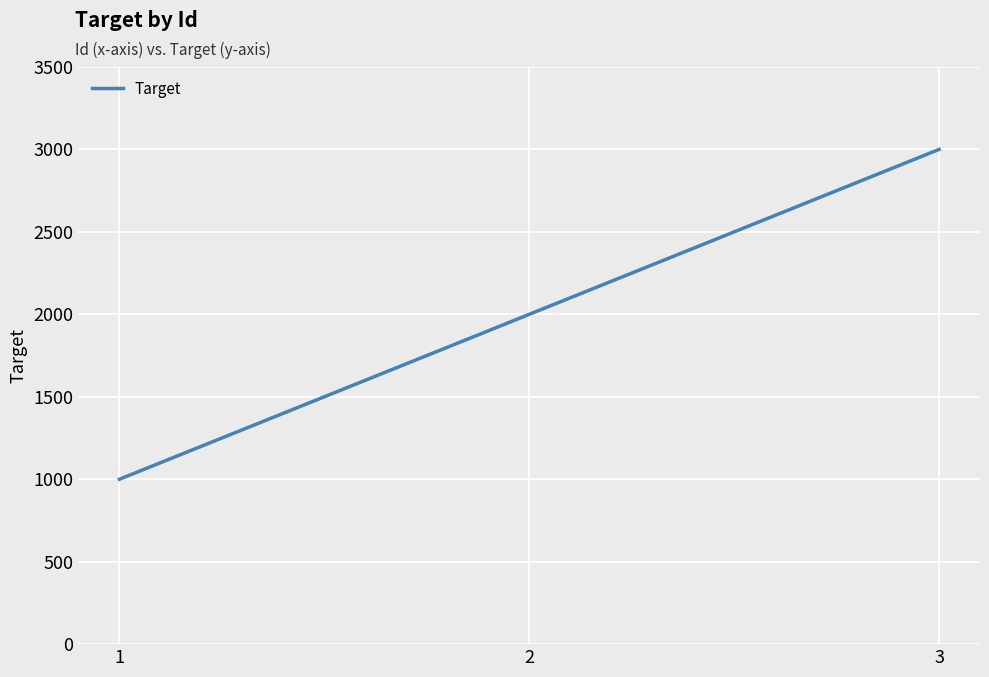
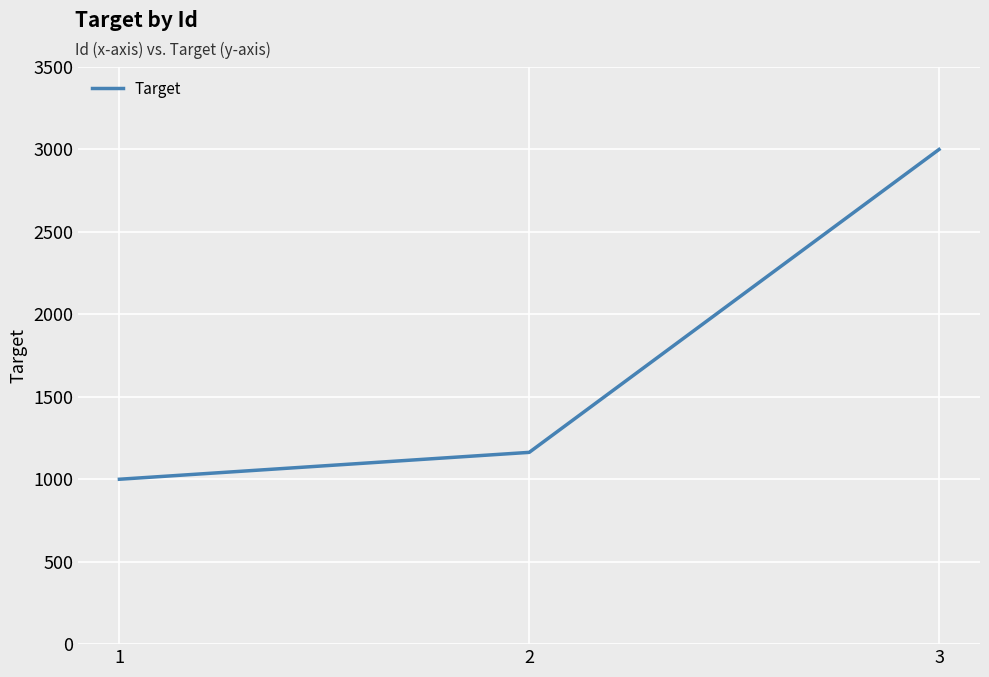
2: 2000 -> 1160
